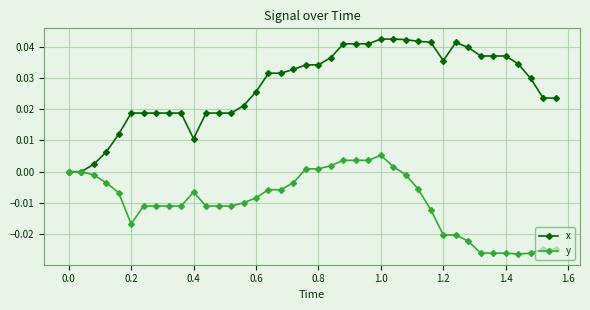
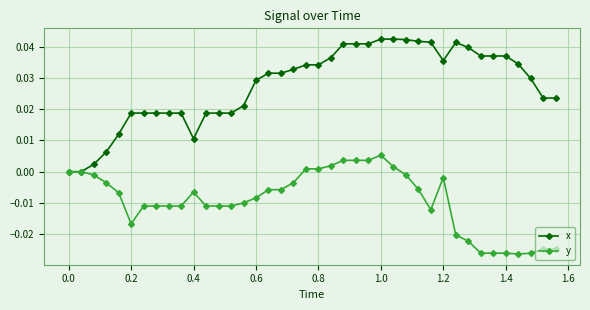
x, 0.6: 0.026 -> 0.029
y, 1.2: -0.020 -> -0.002
